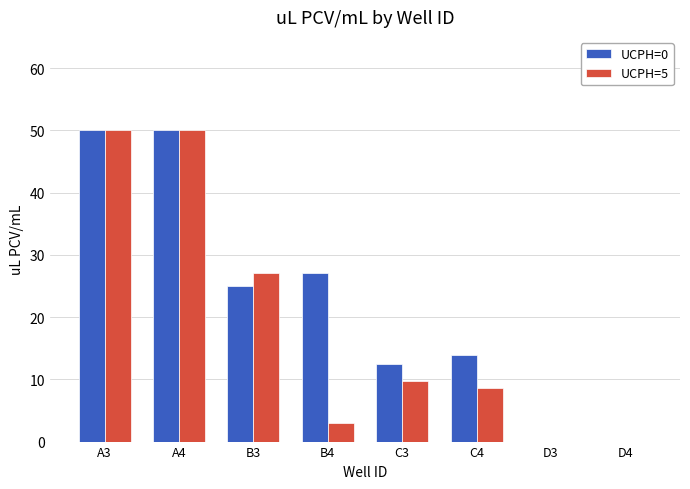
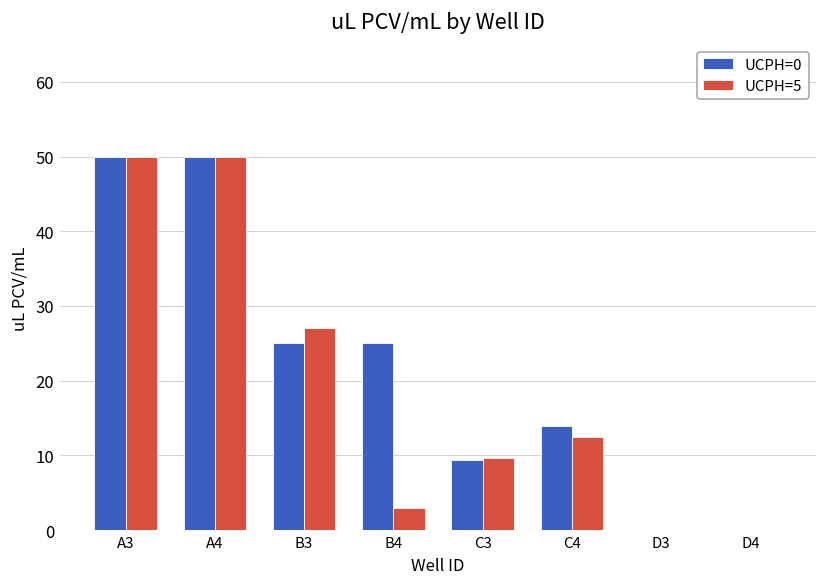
UCPH=0, B4: 27 -> 25
UCPH=0, C3: 13 -> 9
UCPH=5, C4: 9 -> 13
